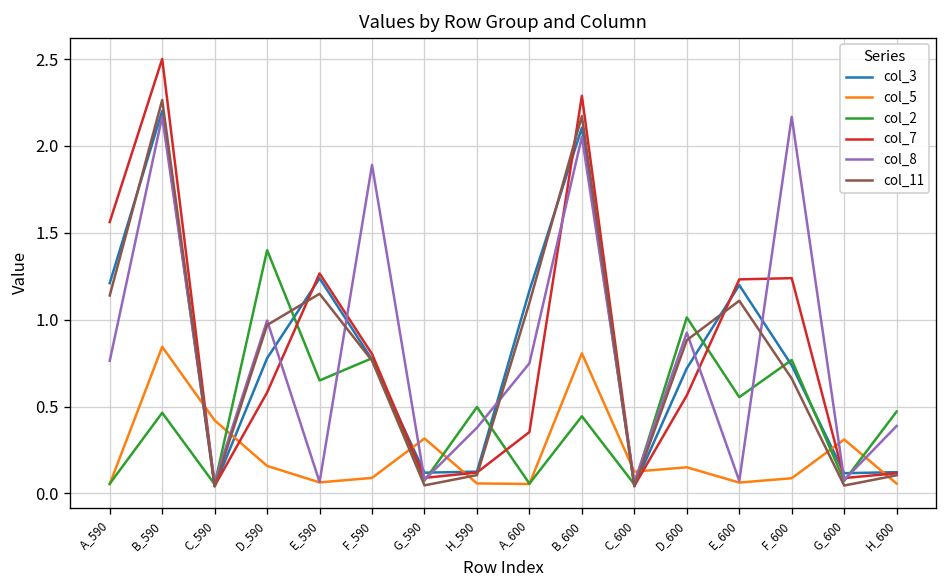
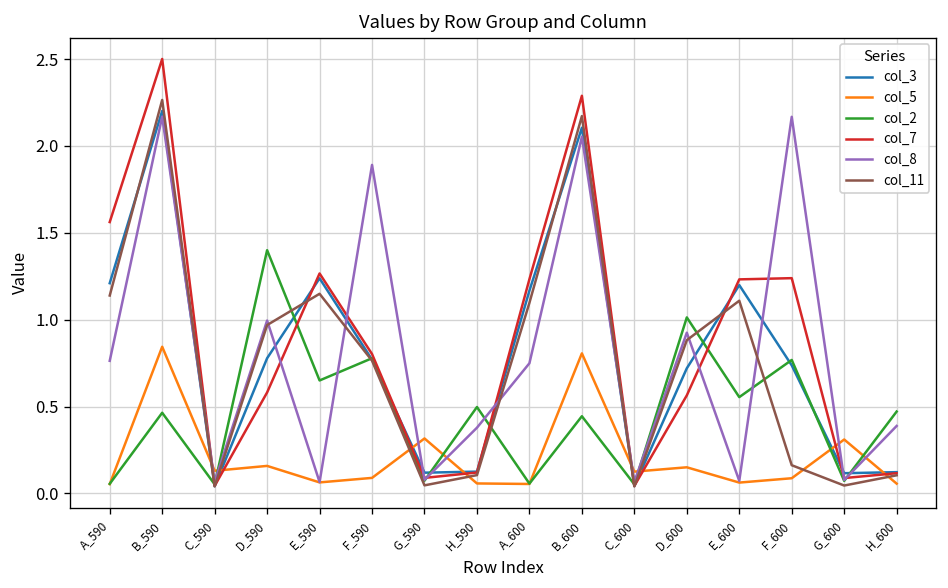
col_5, C_590: 0.42 -> 0.13
col_7, A_600: 0.35 -> 1.23
col_11, F_600: 0.66 -> 0.16
